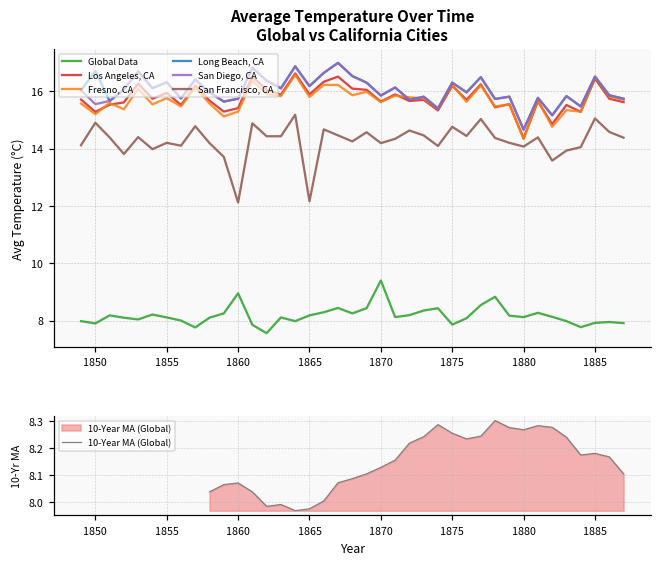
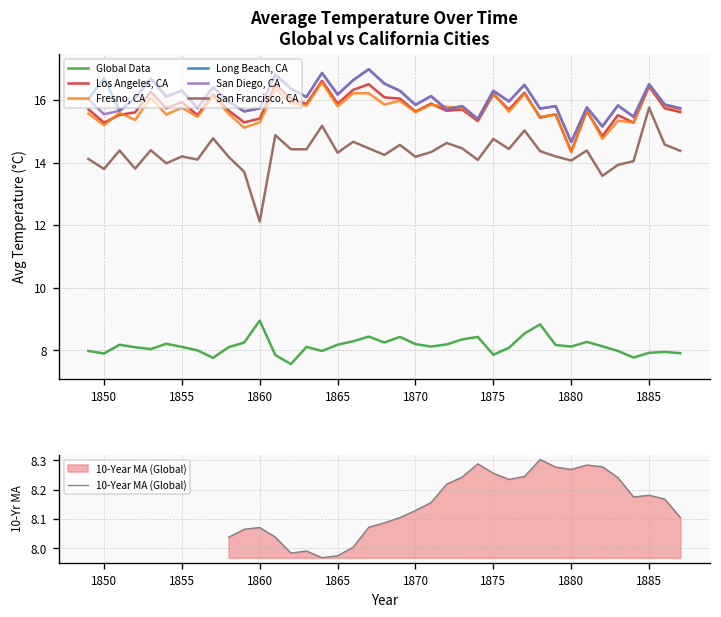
Average Temperature Over Time Global vs California Cities, San Francisco, CA, 1850: 14.9 -> 13.8
Average Temperature Over Time Global vs California Cities, San Francisco, CA, 1865: 12.2 -> 14.3
Average Temperature Over Time Global vs California Cities, Global Data, 1870: 9.4 -> 8.2
Average Temperature Over Time Global vs California Cities, San Francisco, CA, 1885: 15.1 -> 15.8
